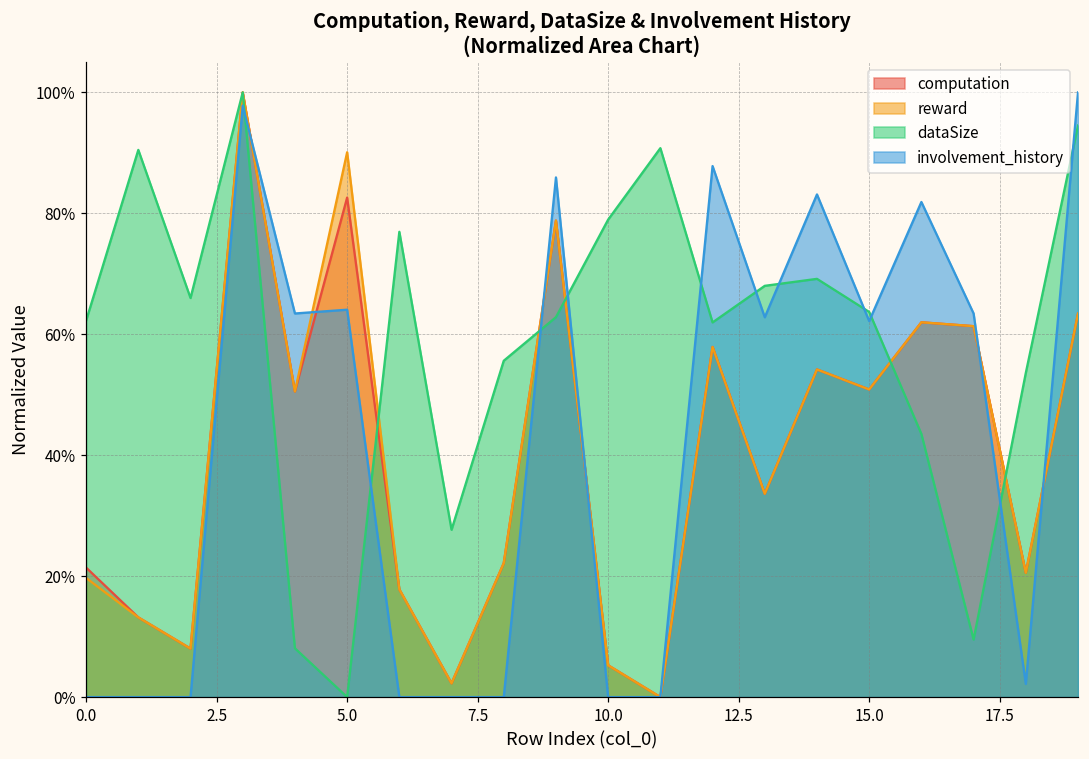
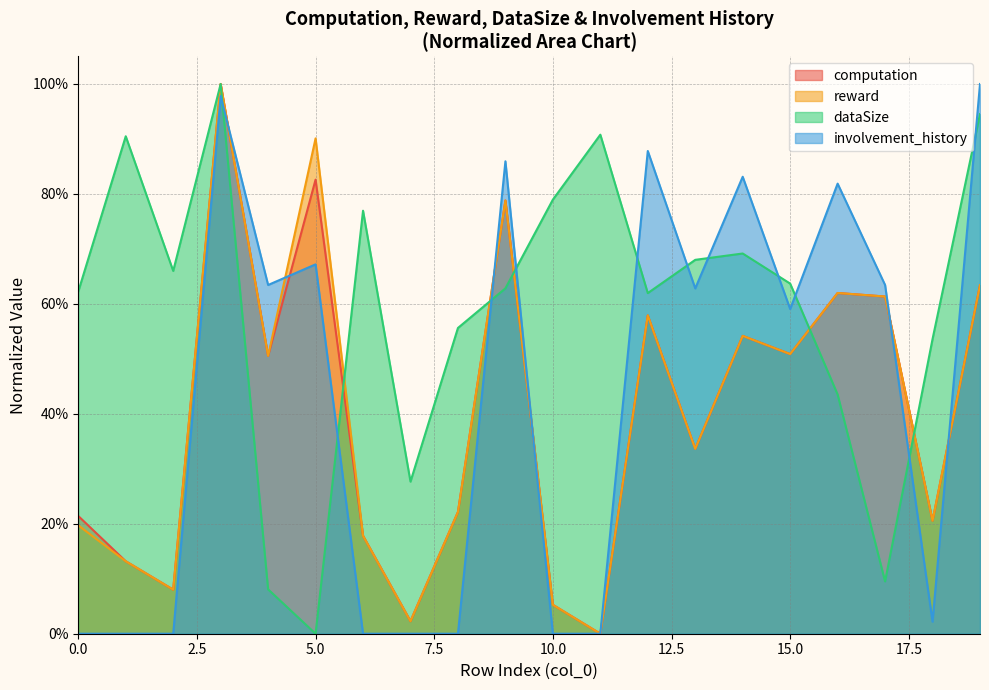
involvement_history, 5.0: 64% -> 67%
involvement_history, 15.0: 62% -> 59%
